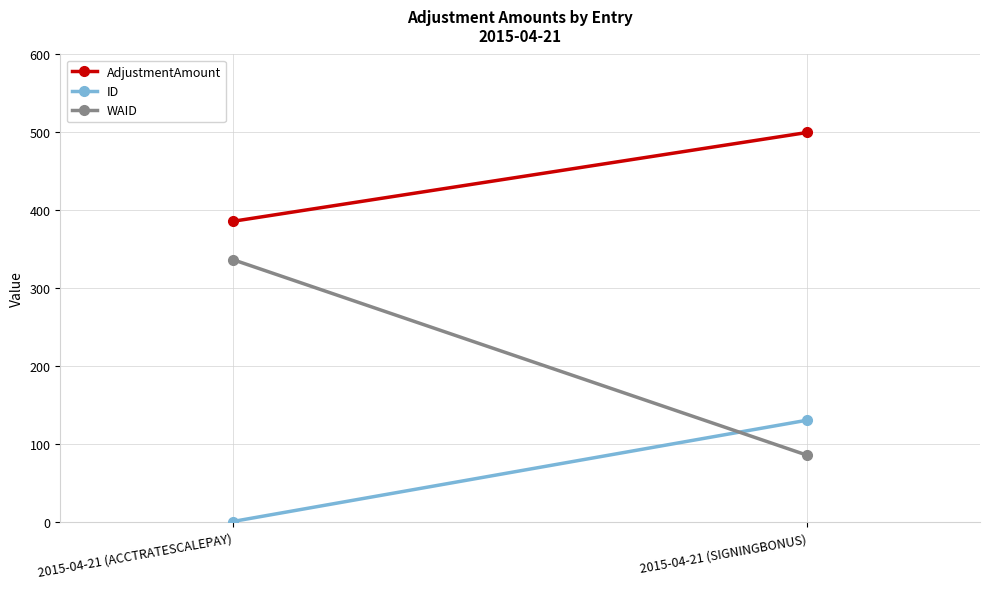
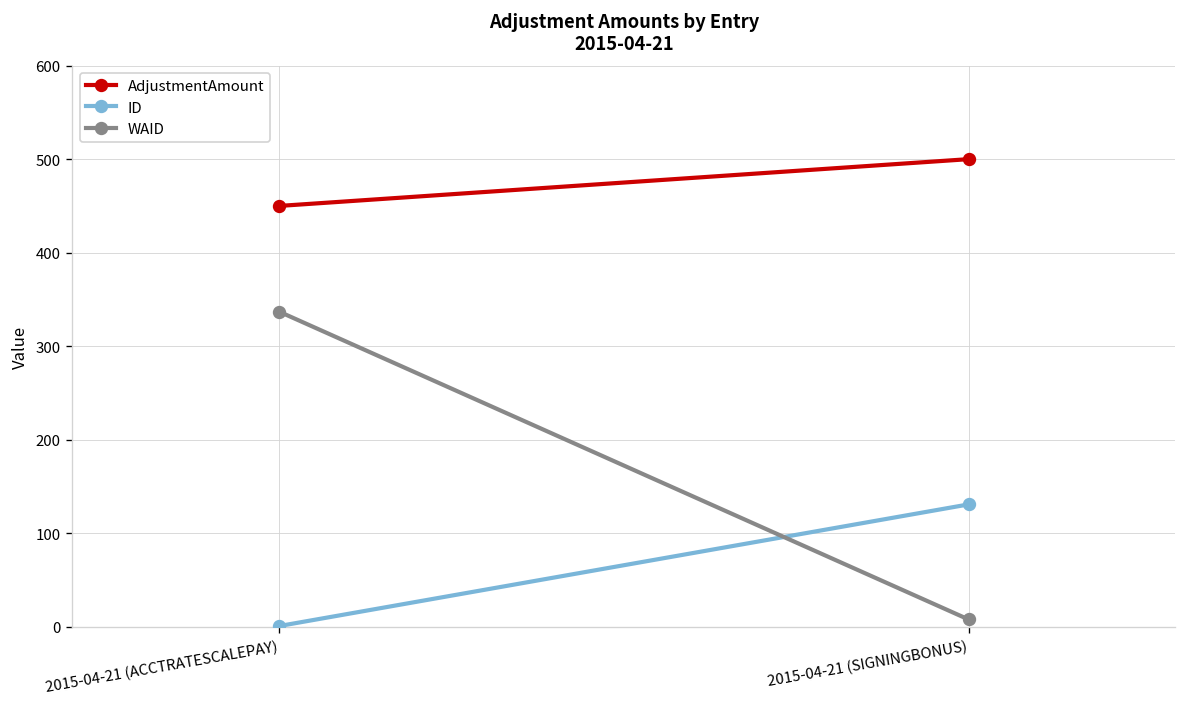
AdjustmentAmount, 2015-04-21 (ACCTRATESCALEPAY): 390 -> 450
WAID, 2015-04-21 (SIGNINGBONUS): 90 -> 10
